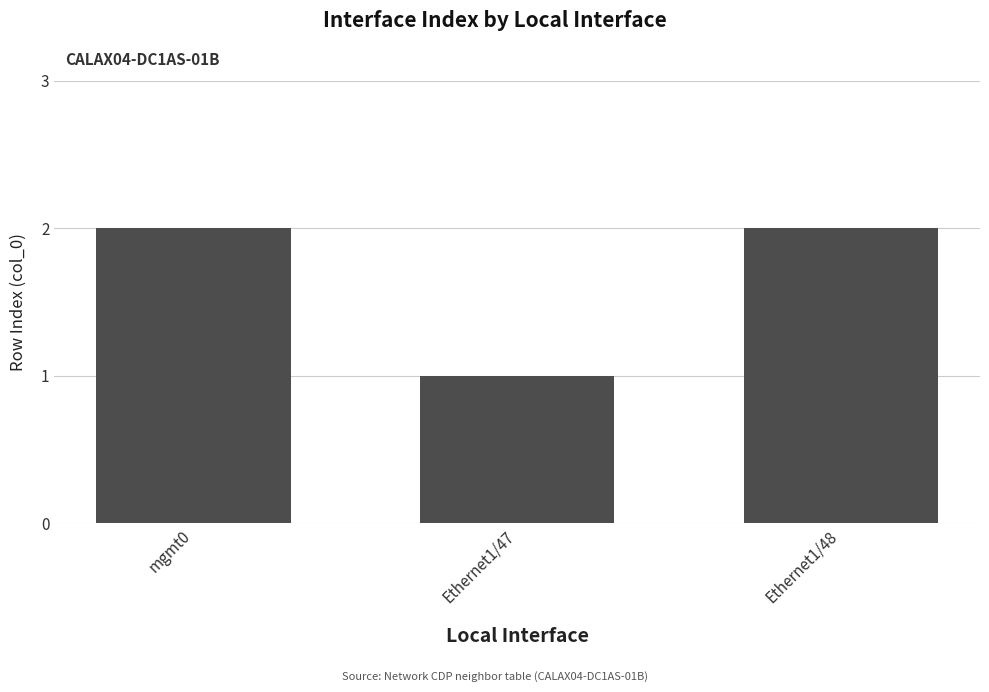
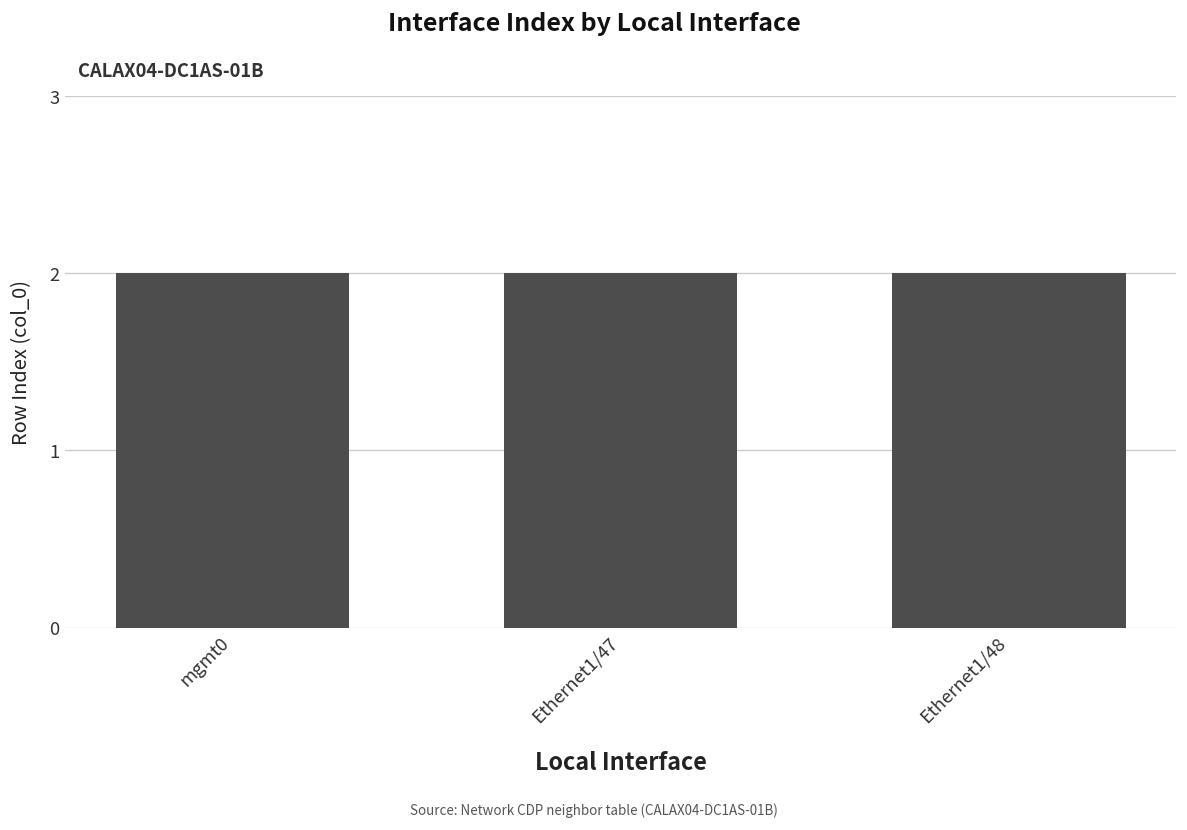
Ethernet1/47: 1 -> 2
